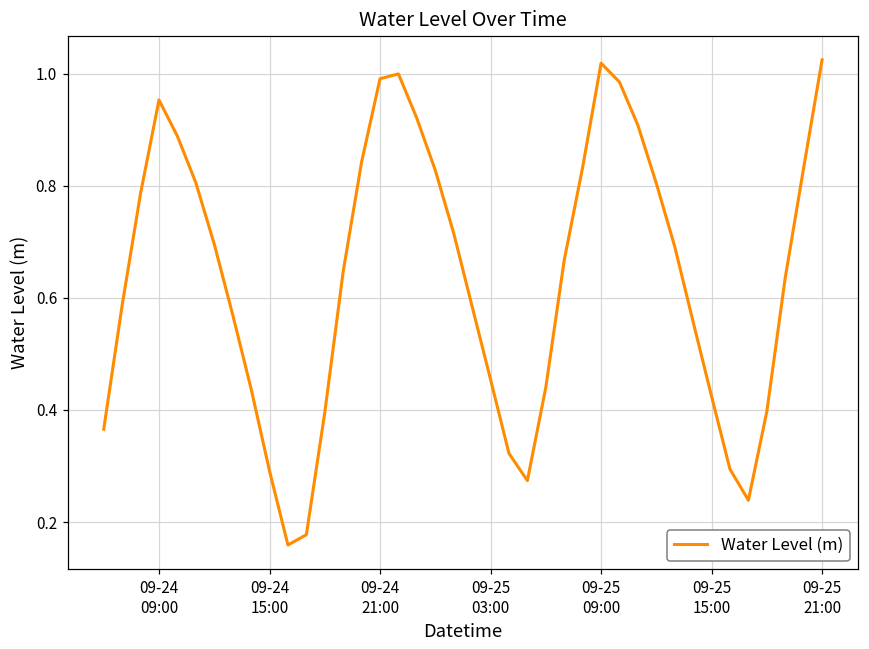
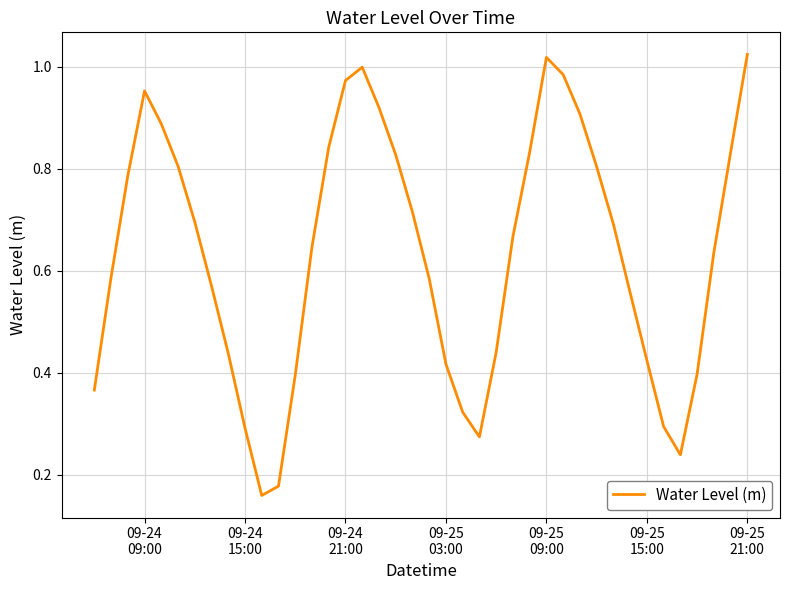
09-24 21:00: 0.99 -> 0.97
09-25 03:00: 0.45 -> 0.42
